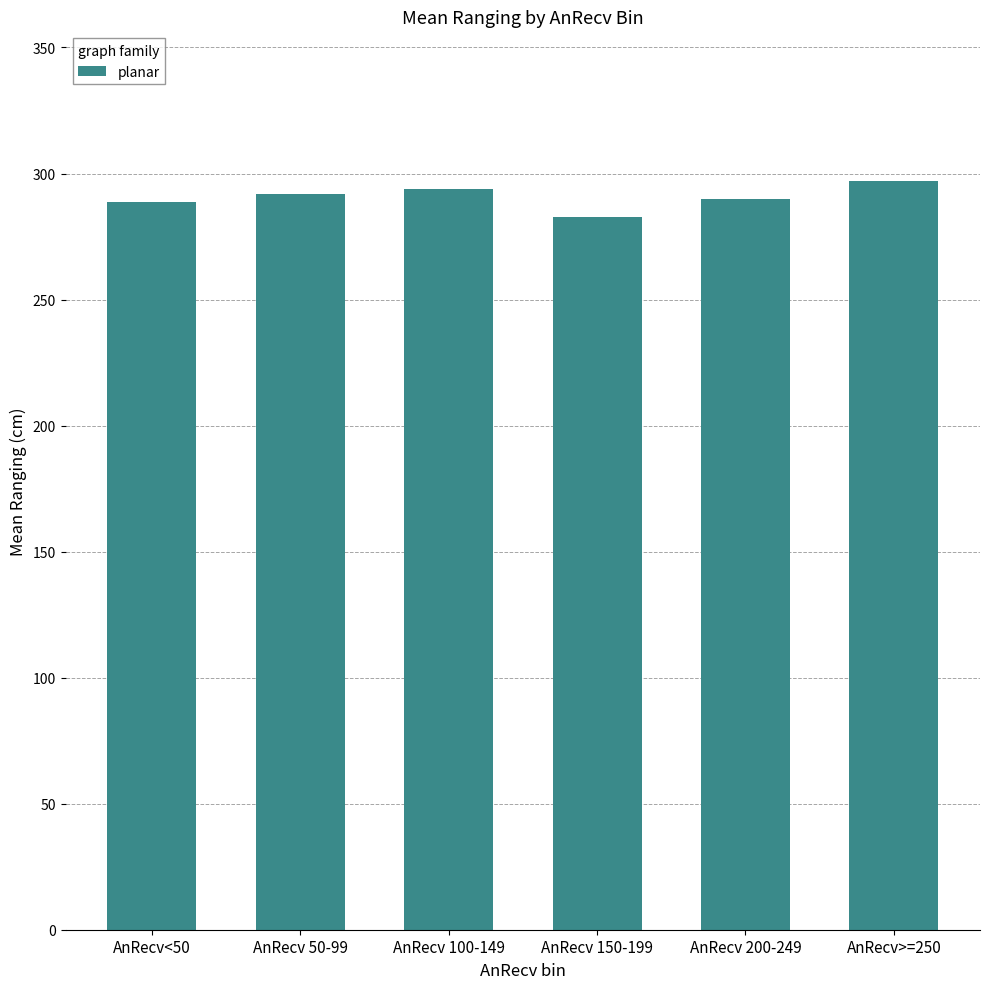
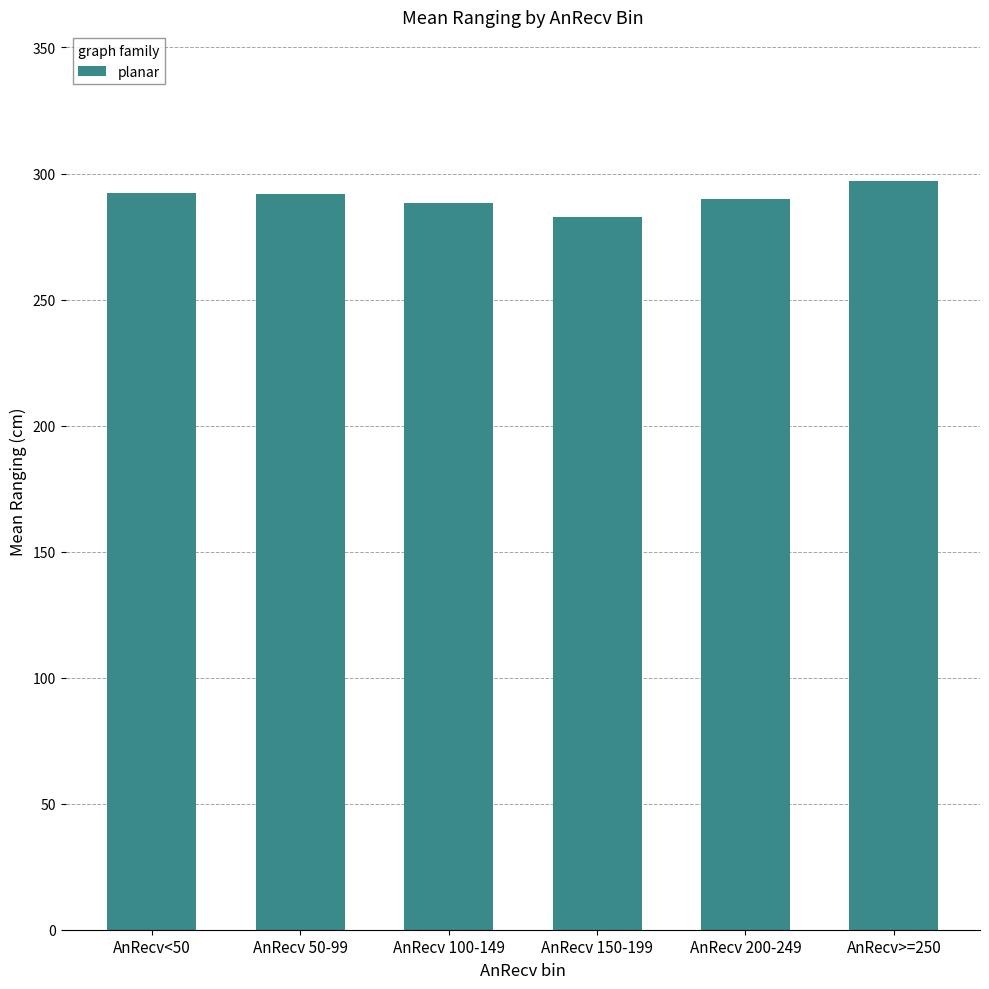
AnRecv<50: 289 -> 292
AnRecv 100-149: 294 -> 288
